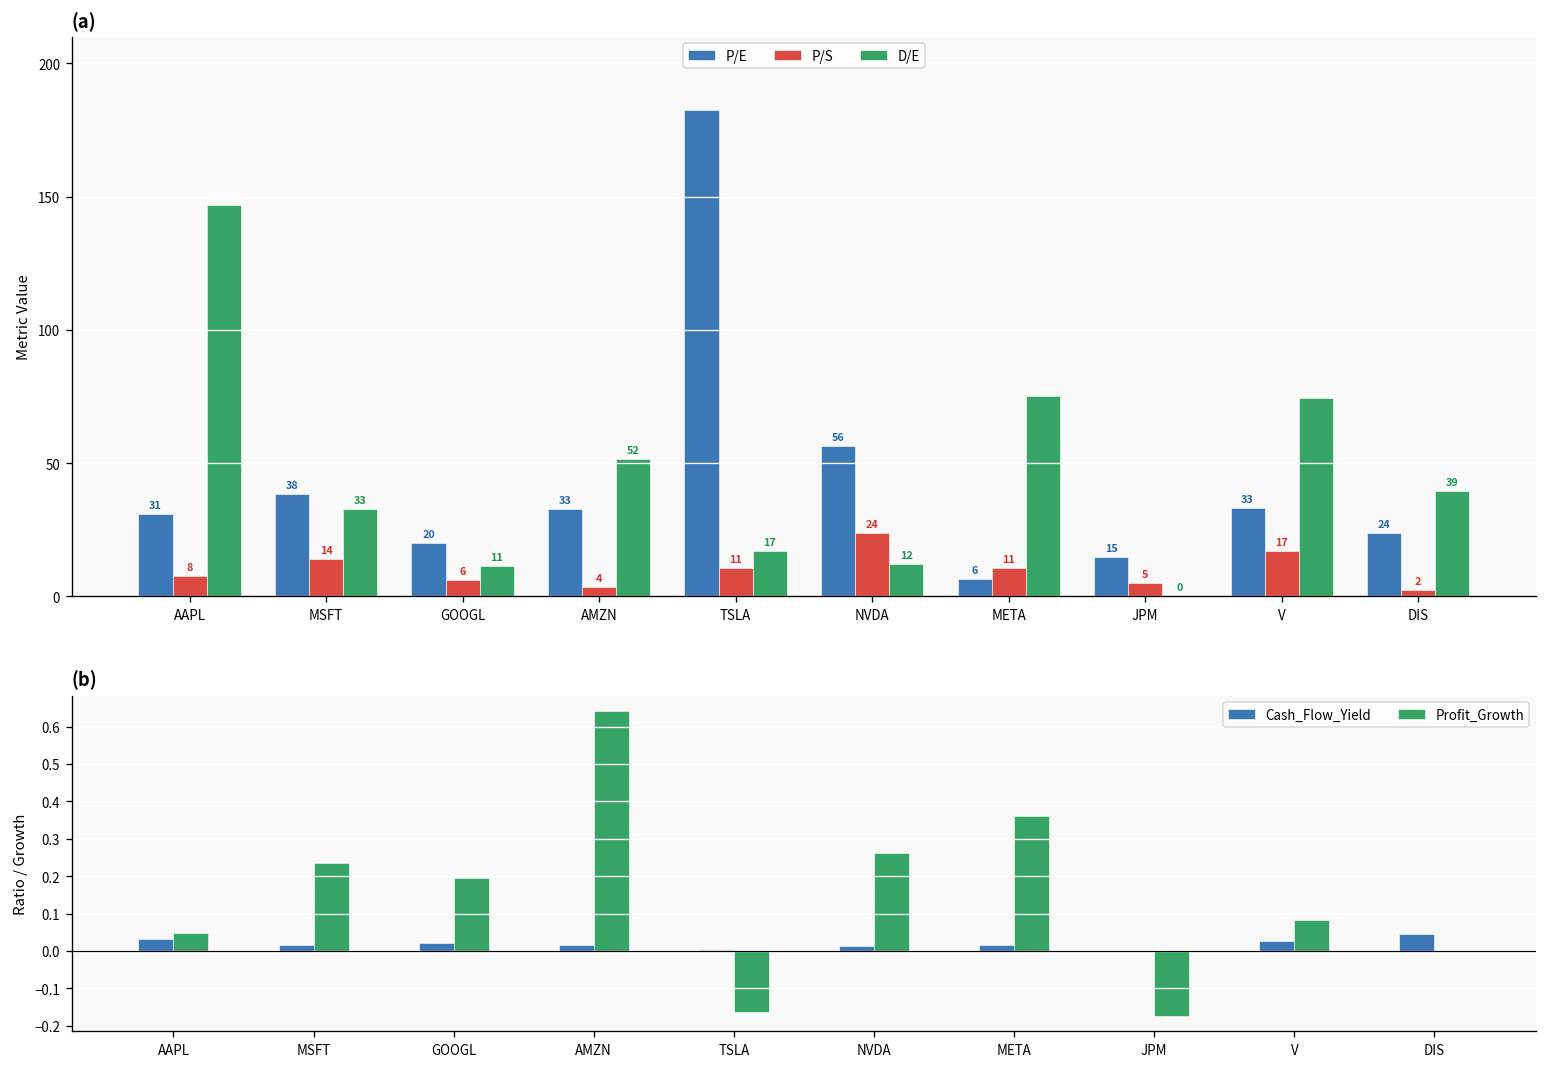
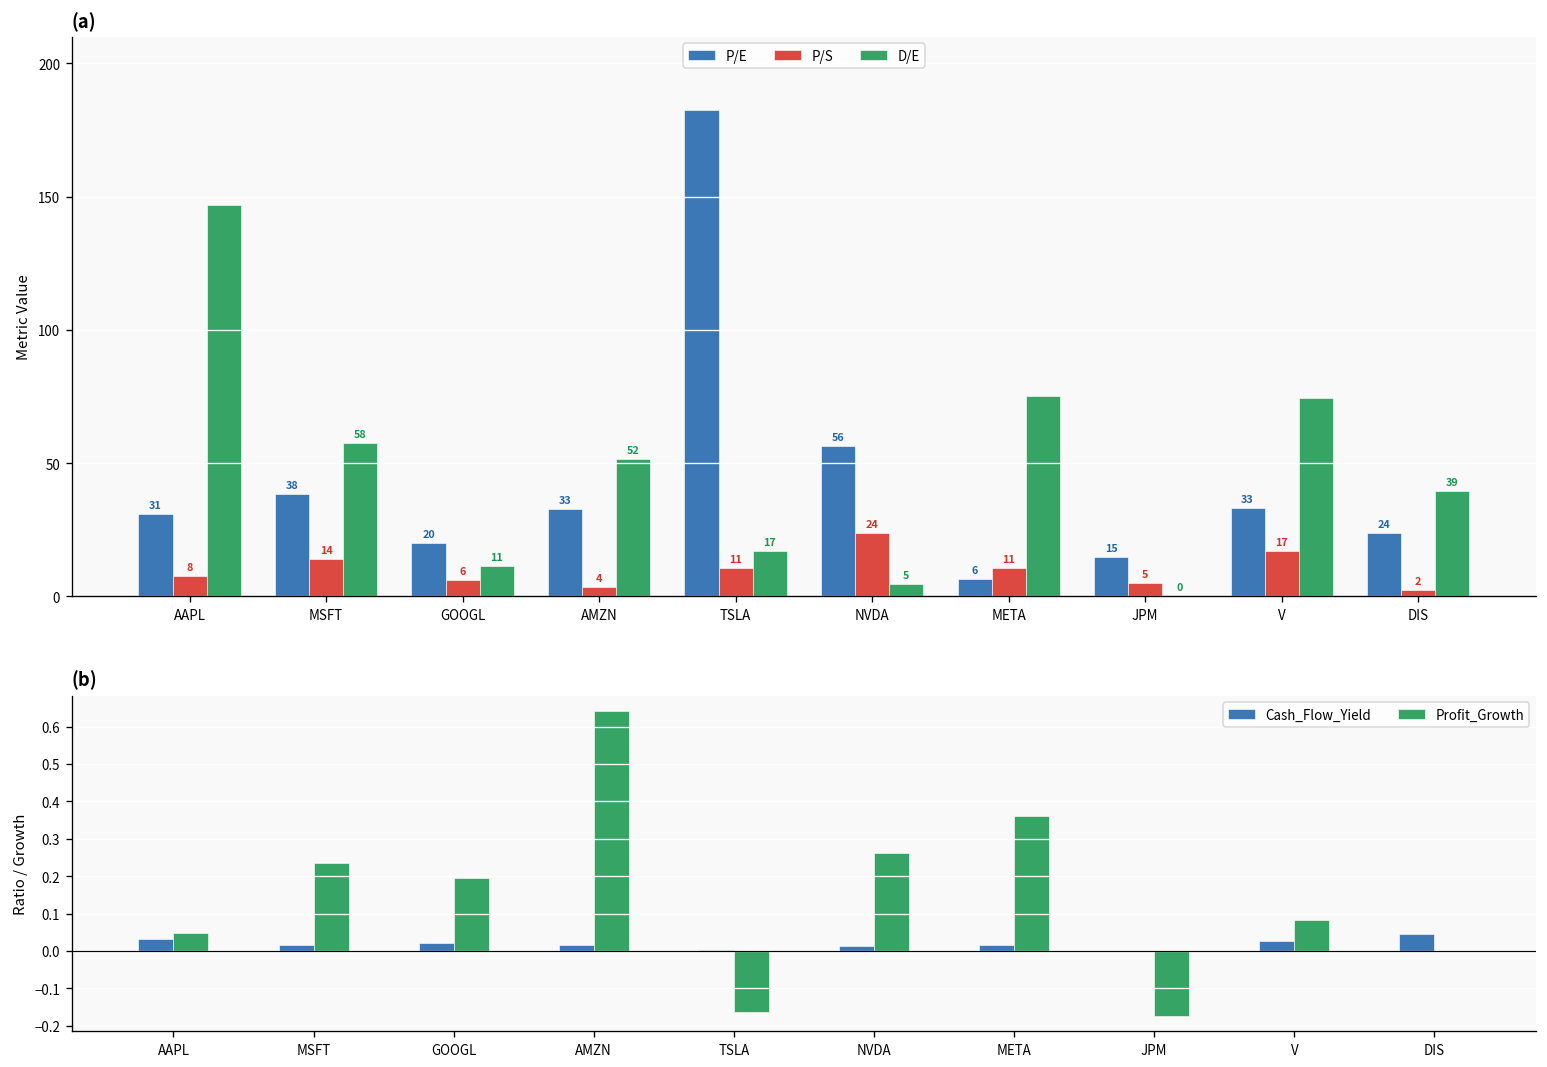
(a), D/E, MSFT: 33 -> 58
(a), D/E, NVDA: 12 -> 5
